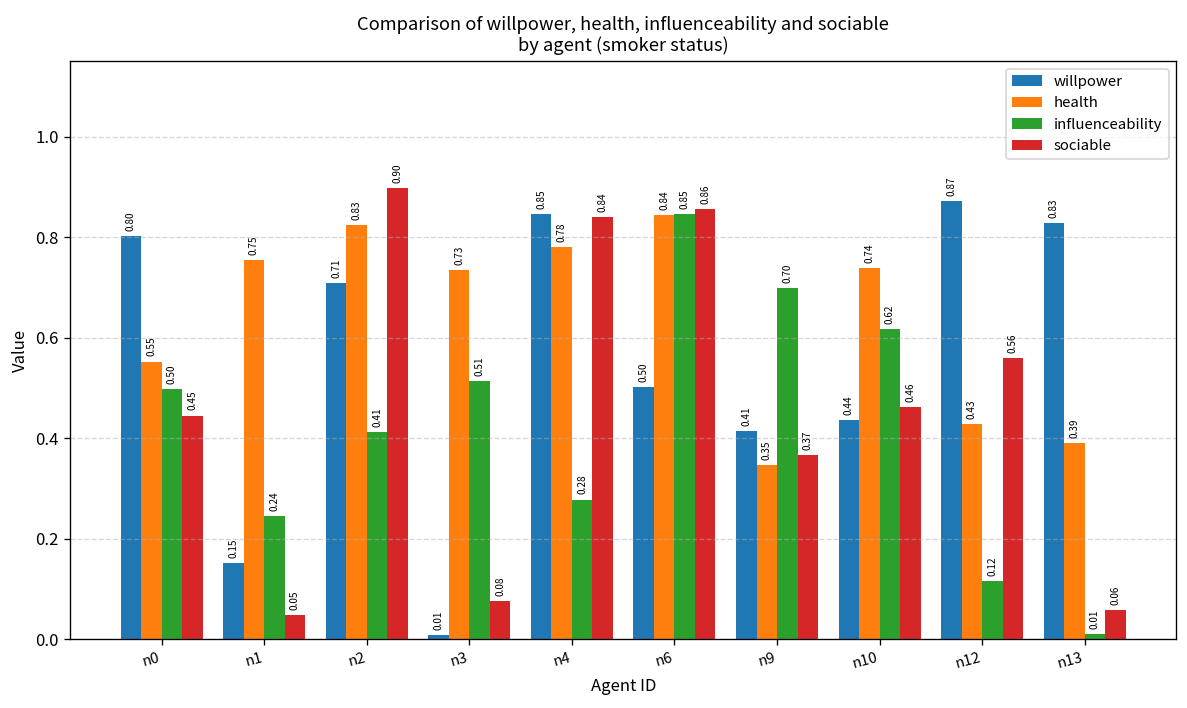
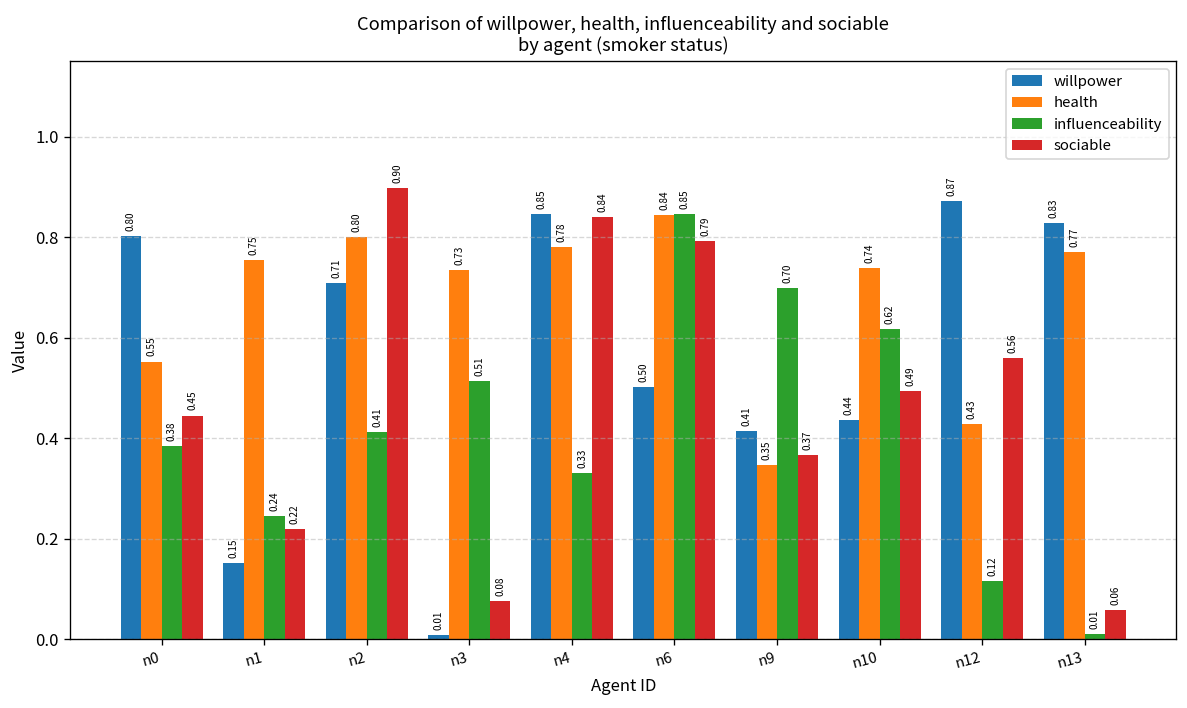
influenceability, n0: 0.50 -> 0.38
sociable, n1: 0.05 -> 0.22
health, n2: 0.83 -> 0.80
influenceability, n4: 0.28 -> 0.33
sociable, n6: 0.86 -> 0.79
sociable, n10: 0.46 -> 0.49
health, n13: 0.39 -> 0.77
